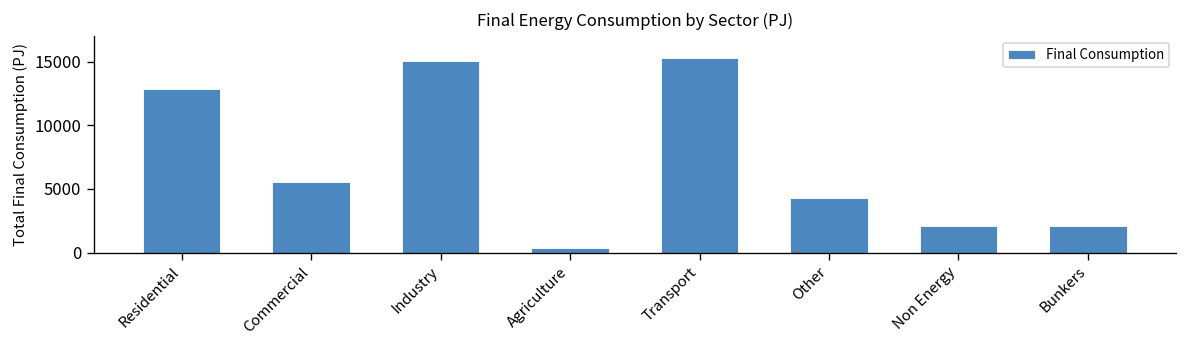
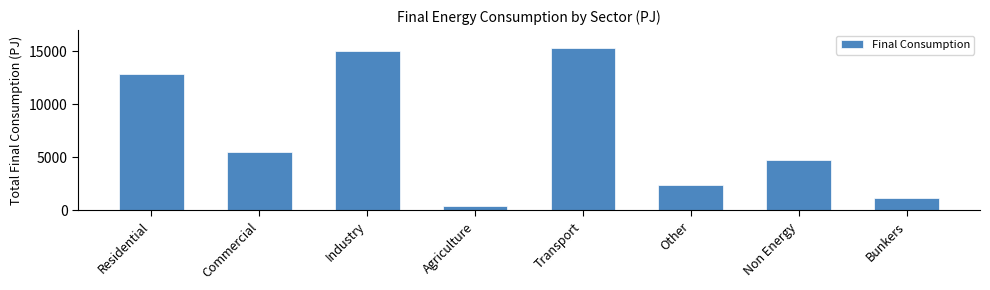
Other: 4200 -> 2400
Non Energy: 2100 -> 4800
Bunkers: 2100 -> 1200
